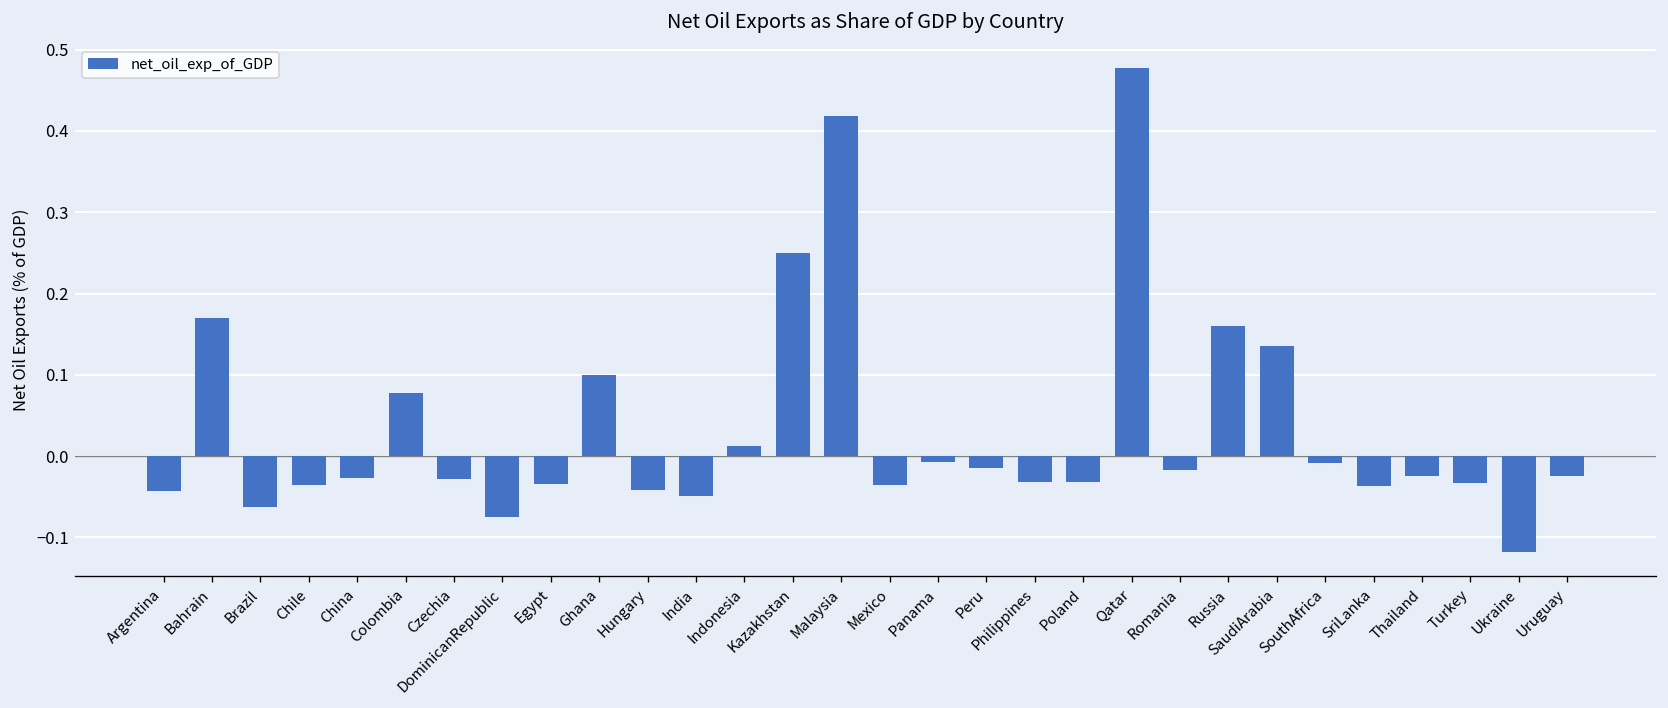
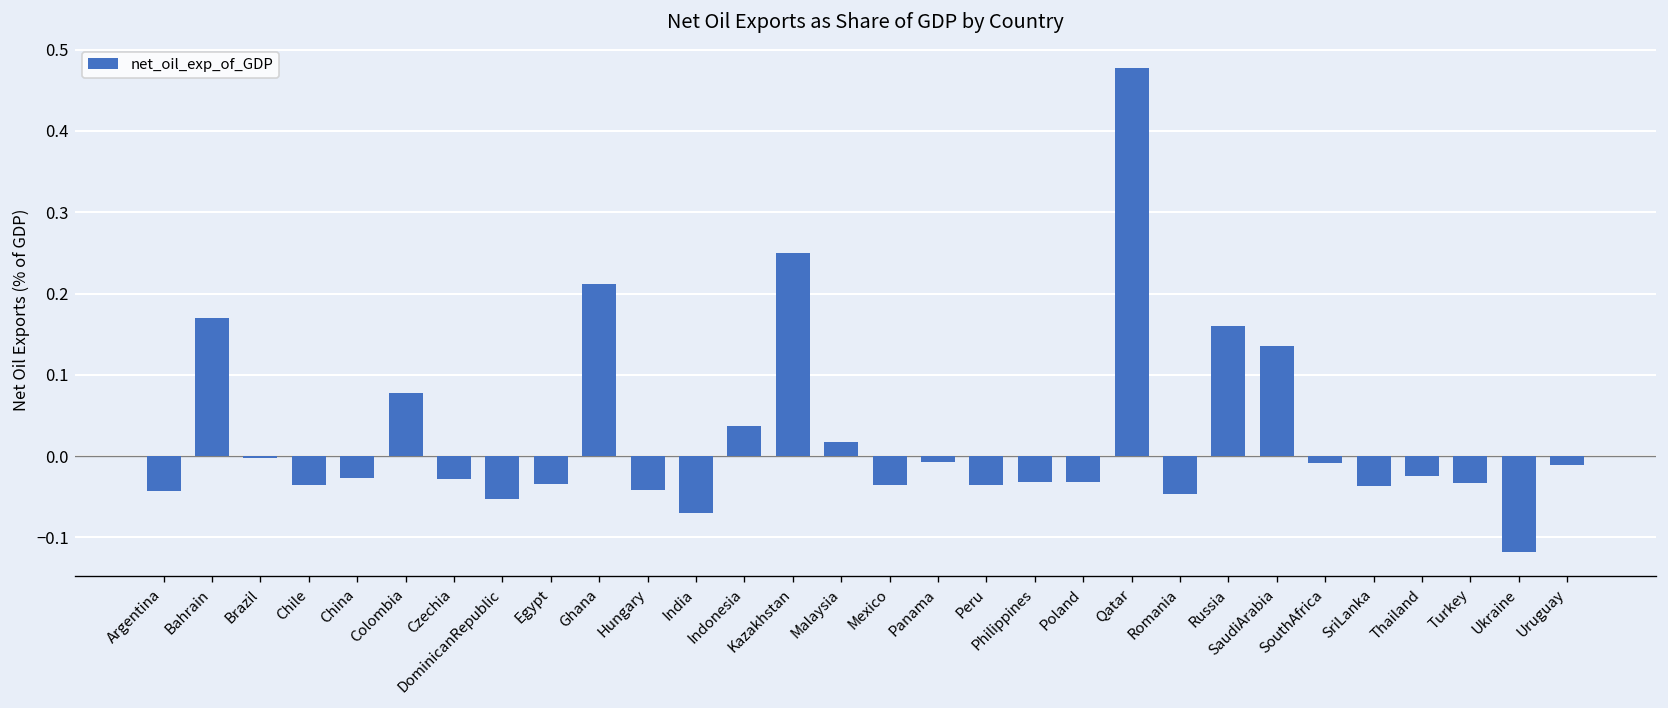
Brazil: -0.06 -> 0.00
DominicanRepublic: -0.08 -> -0.05
Ghana: 0.10 -> 0.21
India: -0.05 -> -0.07
Indonesia: 0.01 -> 0.04
Malaysia: 0.42 -> 0.02
Peru: -0.02 -> -0.04
Romania: -0.02 -> -0.05
Uruguay: -0.02 -> -0.01
